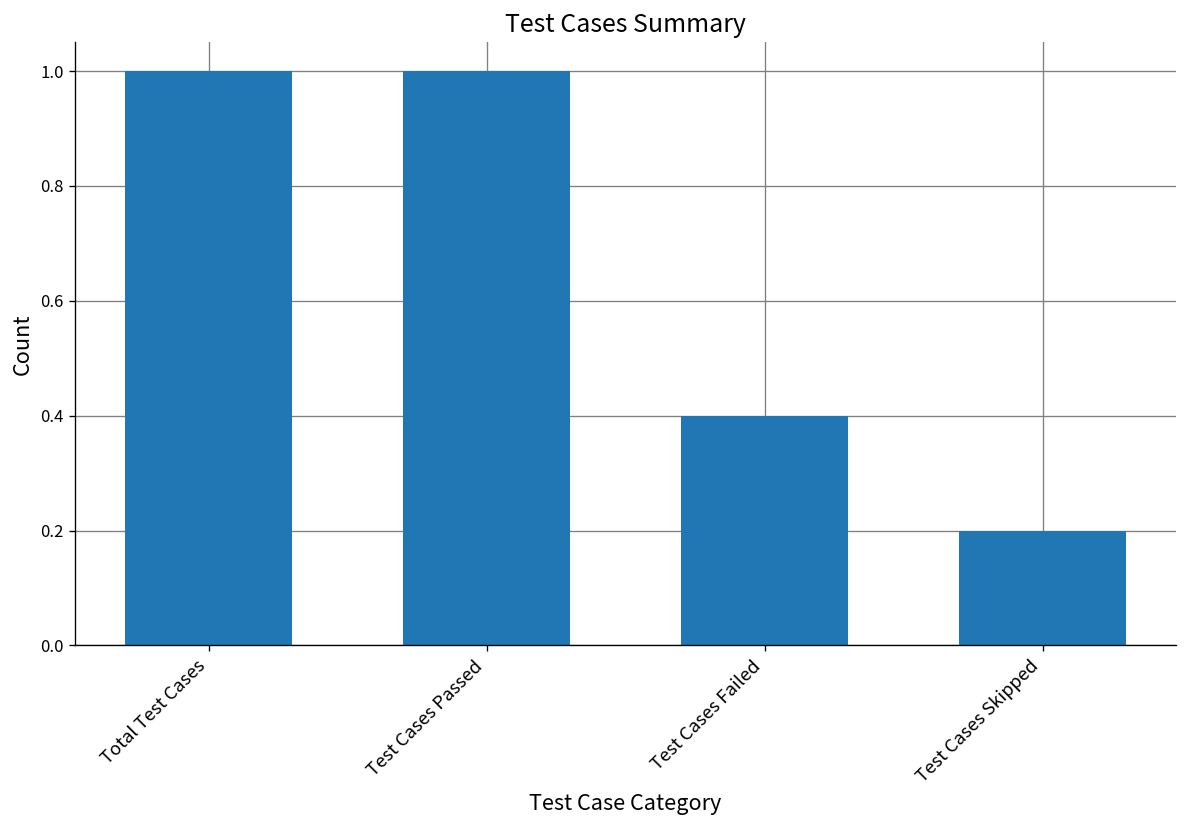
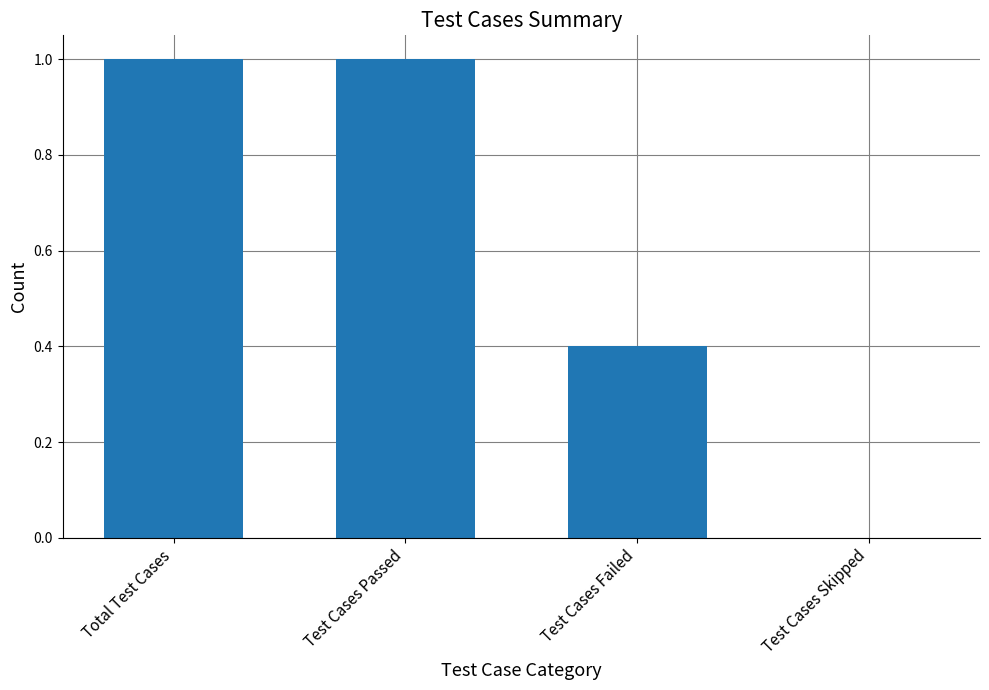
Test Cases Skipped: 0.2 -> 0.0
